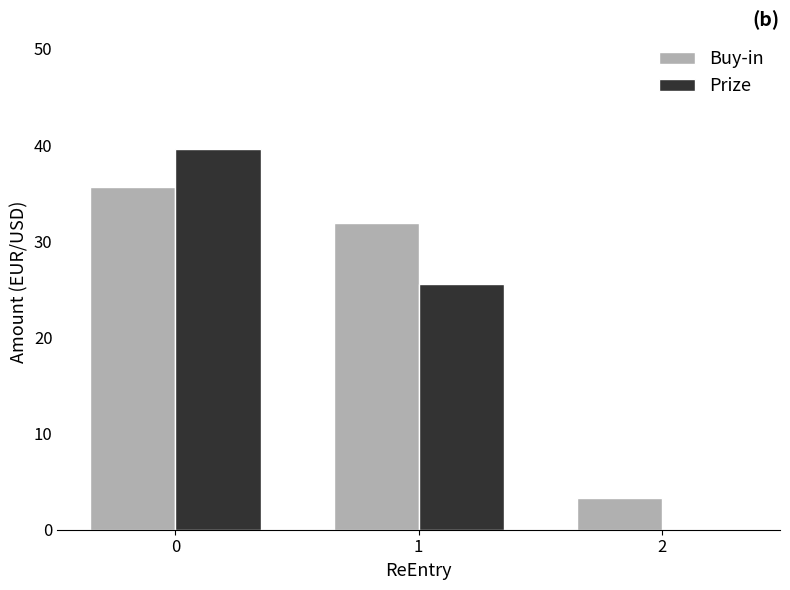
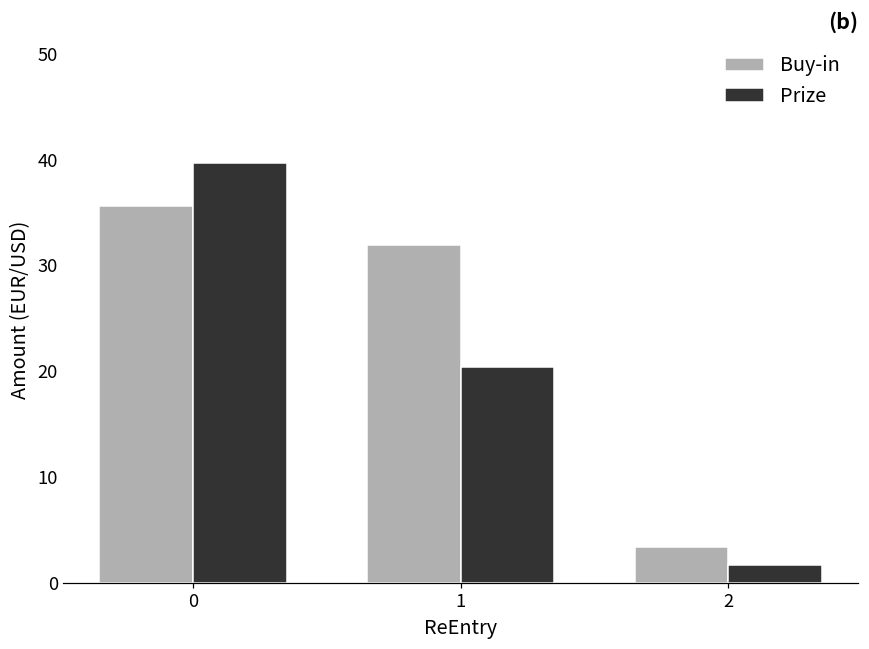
Prize, 1: 26 -> 20
Prize, 2: 0 -> 2
